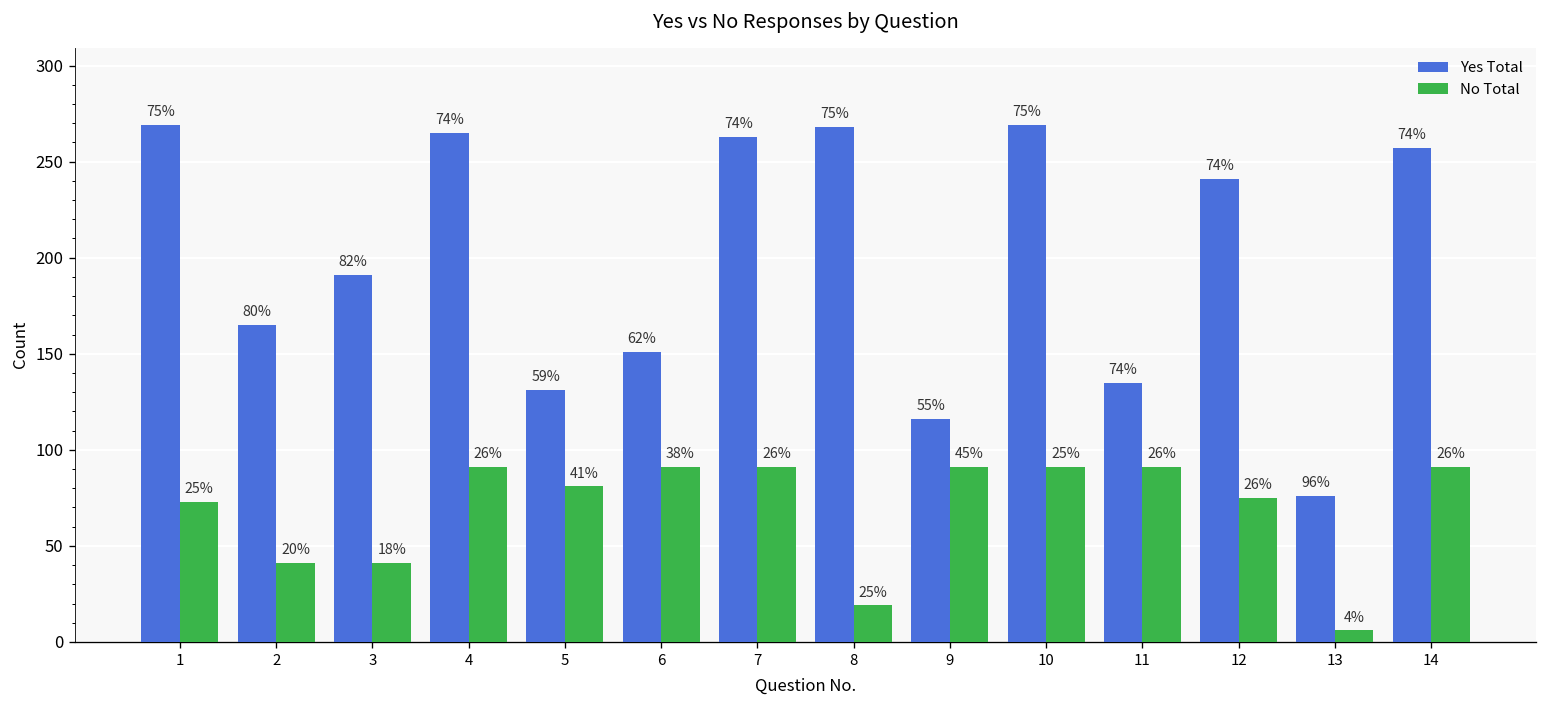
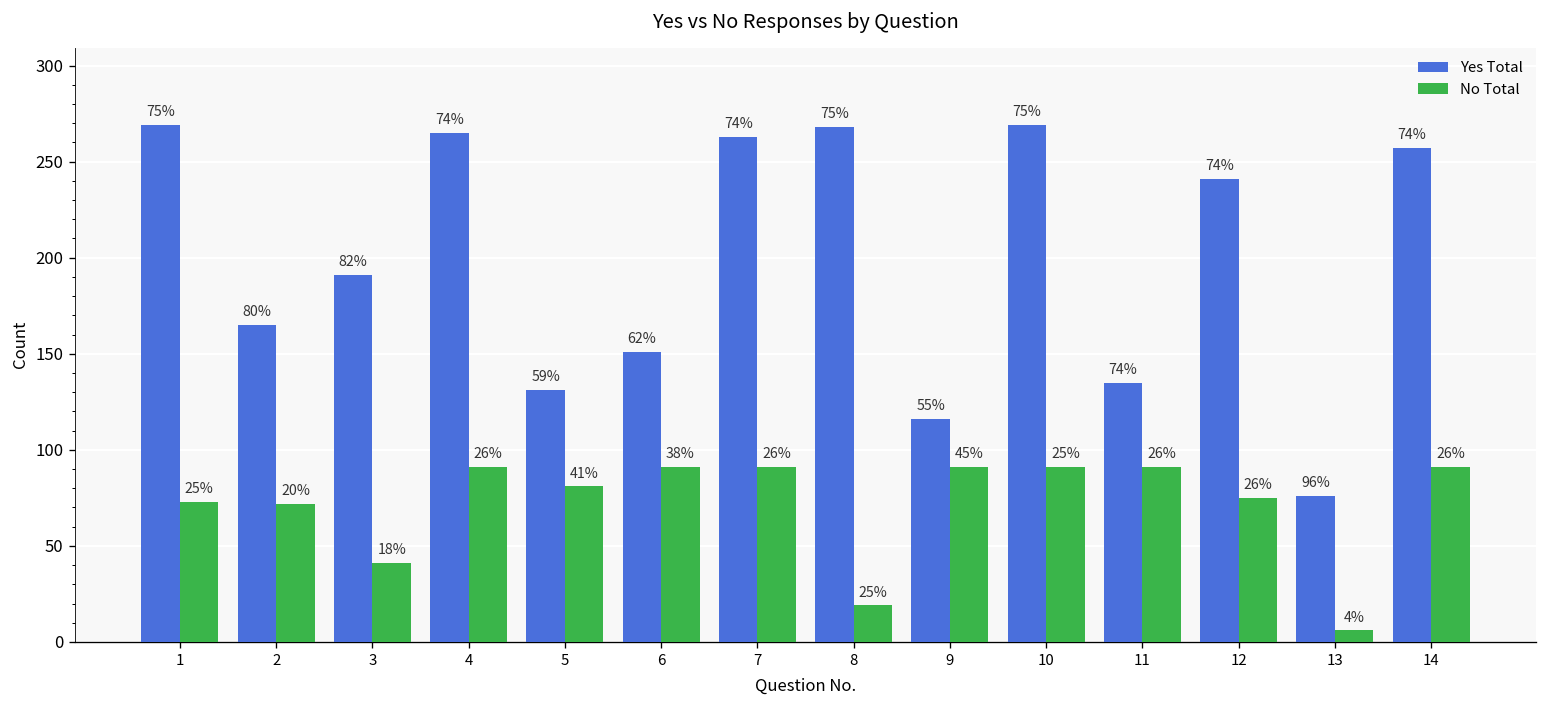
No Total, 2: 41 -> 72
